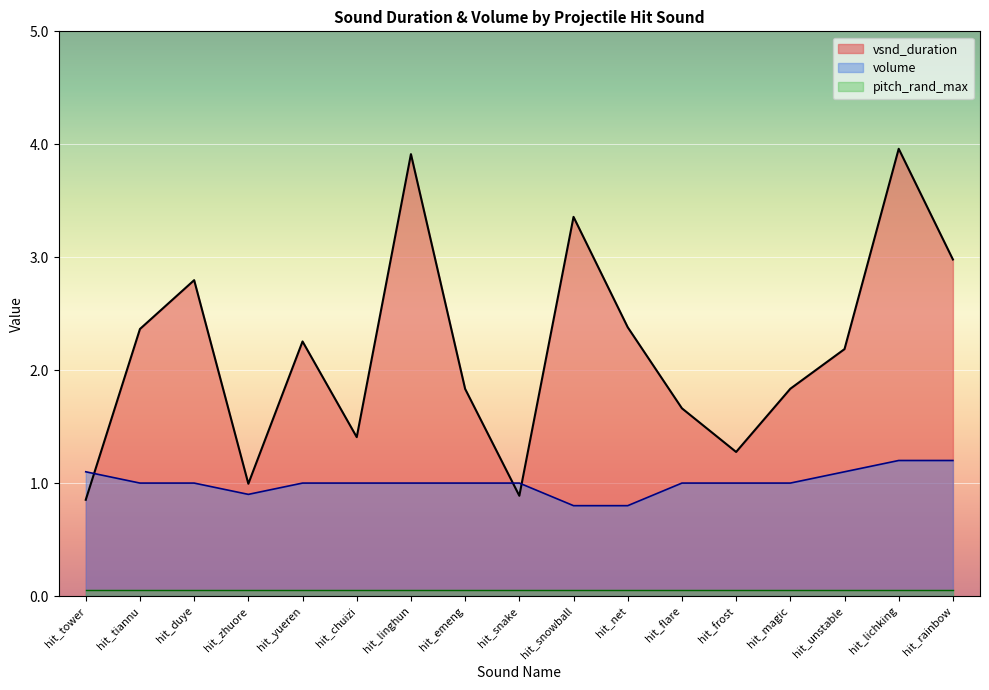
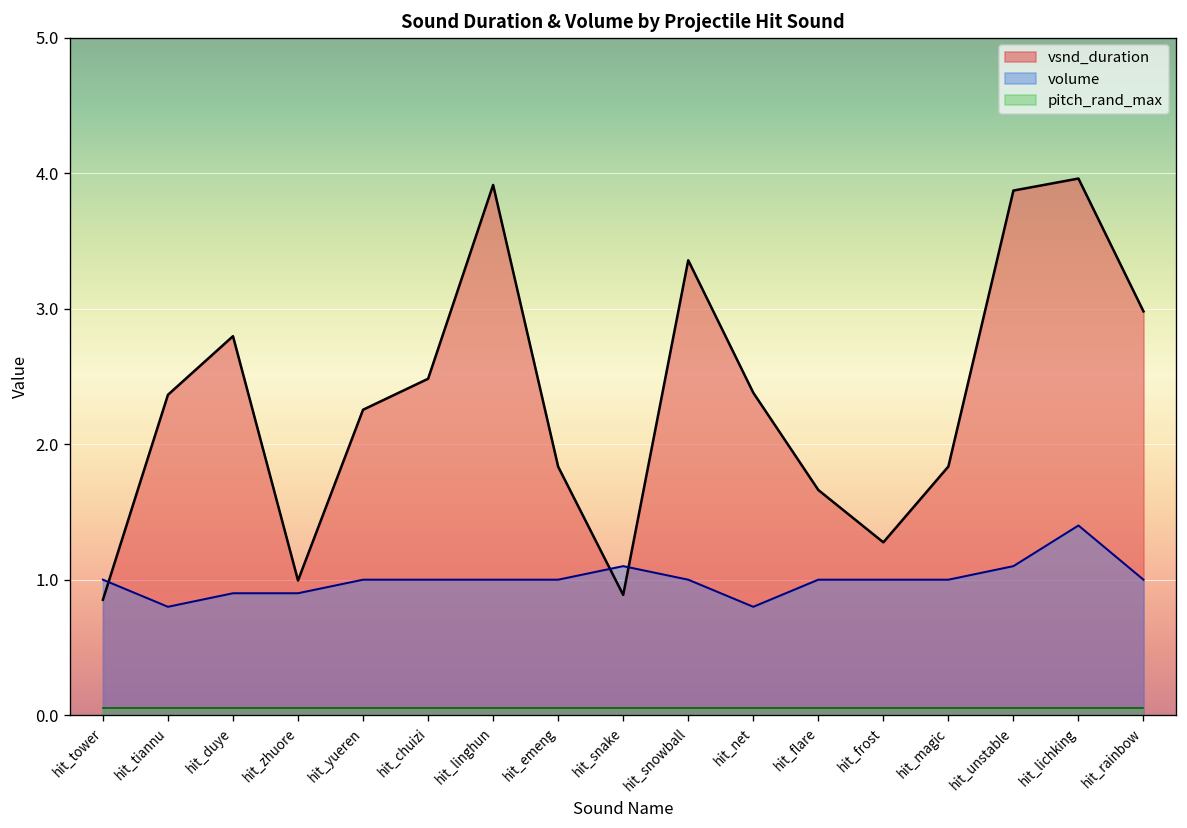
volume, hit_tower: 1.1 -> 1.0
volume, hit_tiannu: 1.0 -> 0.8
volume, hit_duye: 1.0 -> 0.9
vsnd_duration, hit_chuizi: 1.41 -> 2.48
volume, hit_snake: 1.0 -> 1.1
volume, hit_snowball: 0.8 -> 1.0
vsnd_duration, hit_unstable: 2.19 -> 3.87
volume, hit_lichking: 1.2 -> 1.4
volume, hit_rainbow: 1.2 -> 1.0
